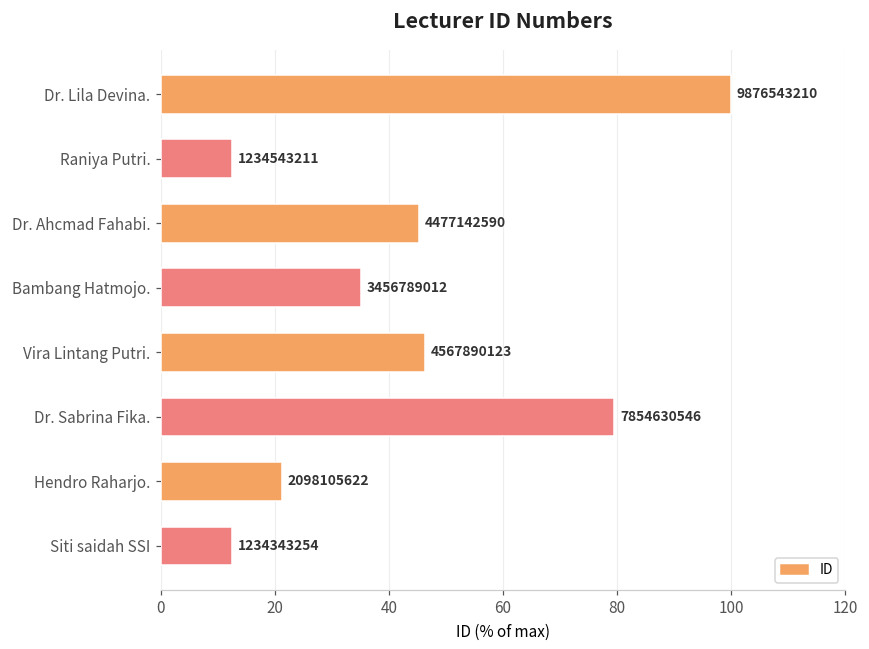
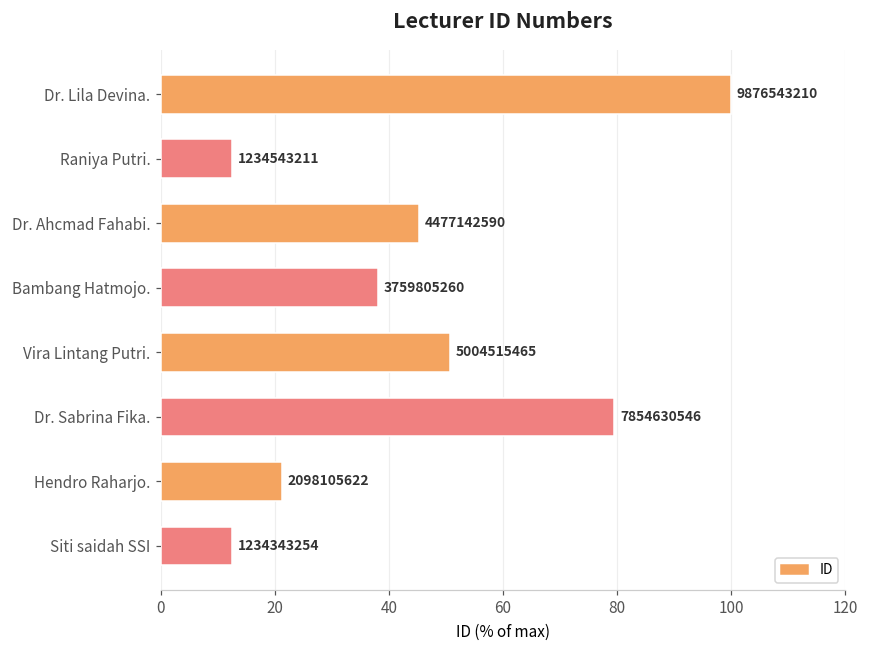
Bambang Hatmojo.: 3456789012 -> 3759805260
Vira Lintang Putri.: 4567890123 -> 5004515465
